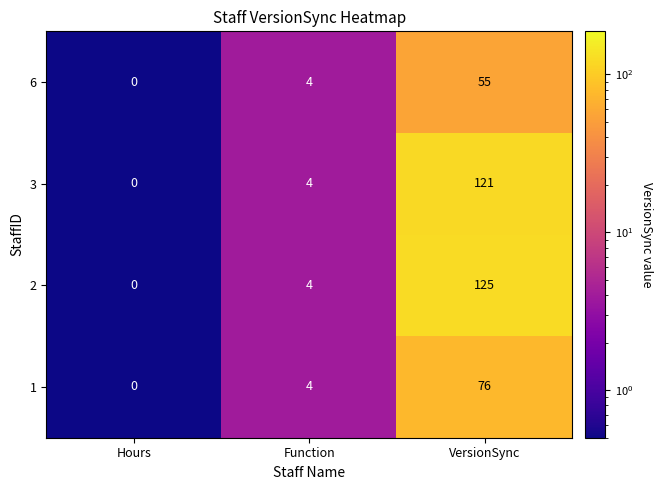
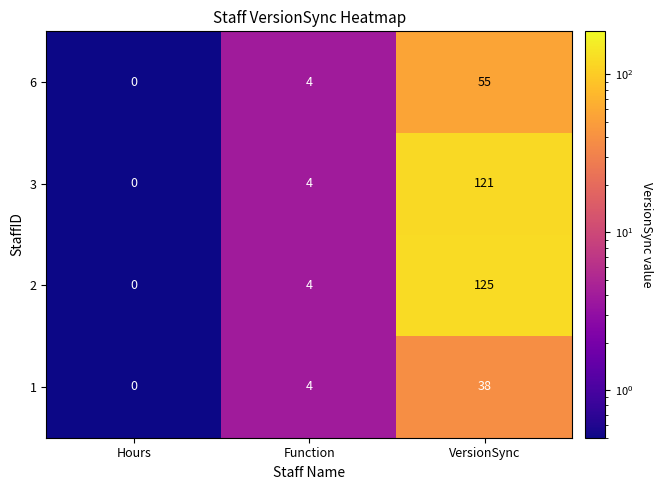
1, VersionSync: 76 -> 38
